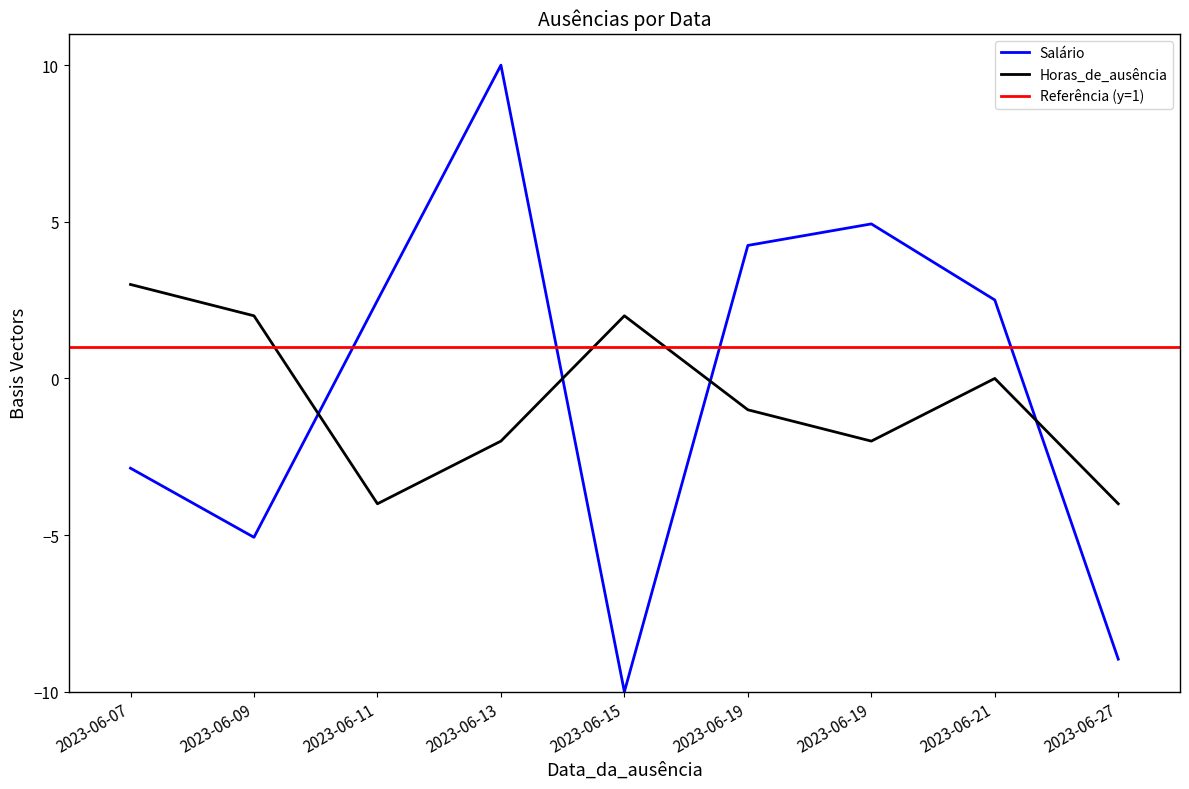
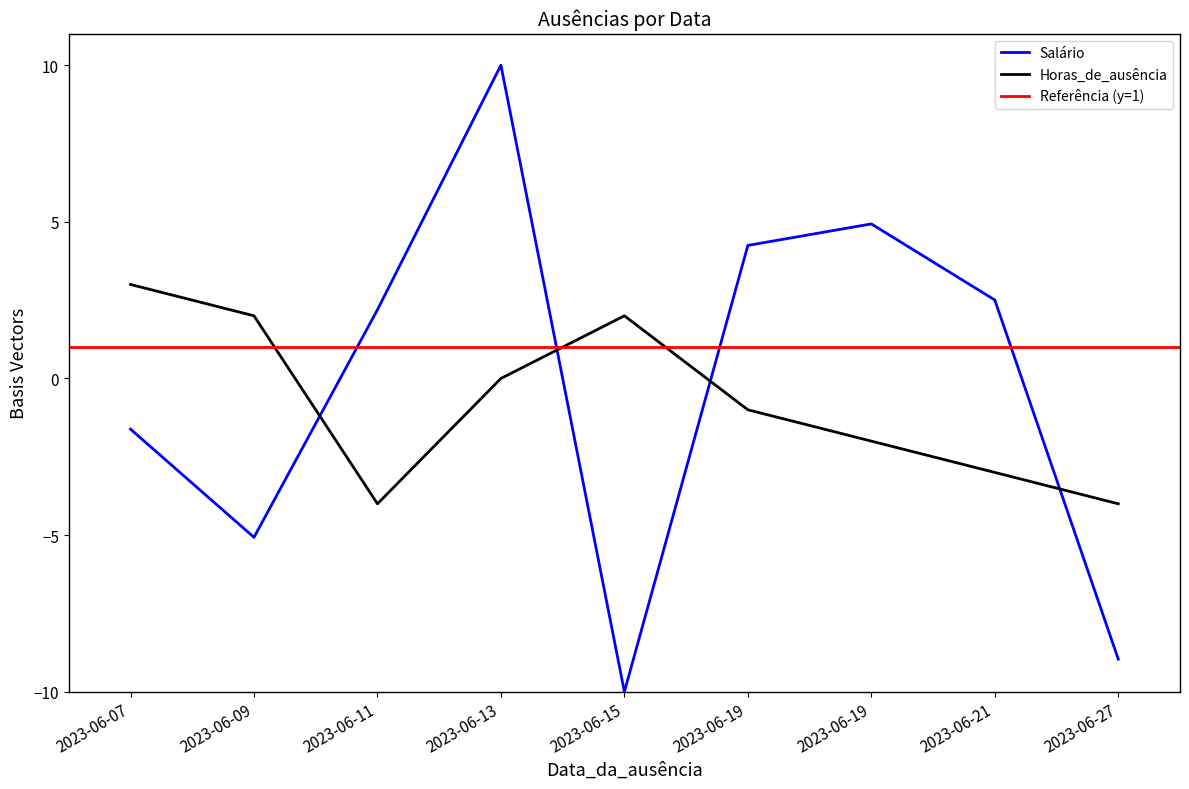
Salário, 2023-06-07: -2.9 -> -1.6
Salário, 2023-06-11: 2.5 -> 2.2
Horas_de_ausência, 2023-06-13: -2.0 -> 0.0
Horas_de_ausência, 2023-06-21: 0.0 -> -3.0
